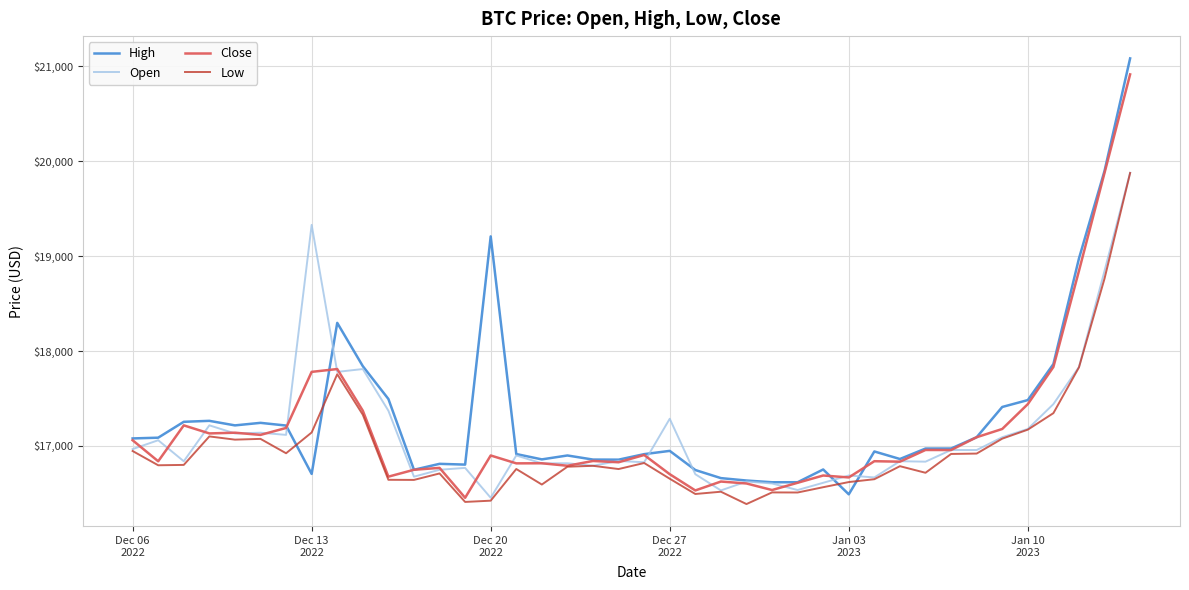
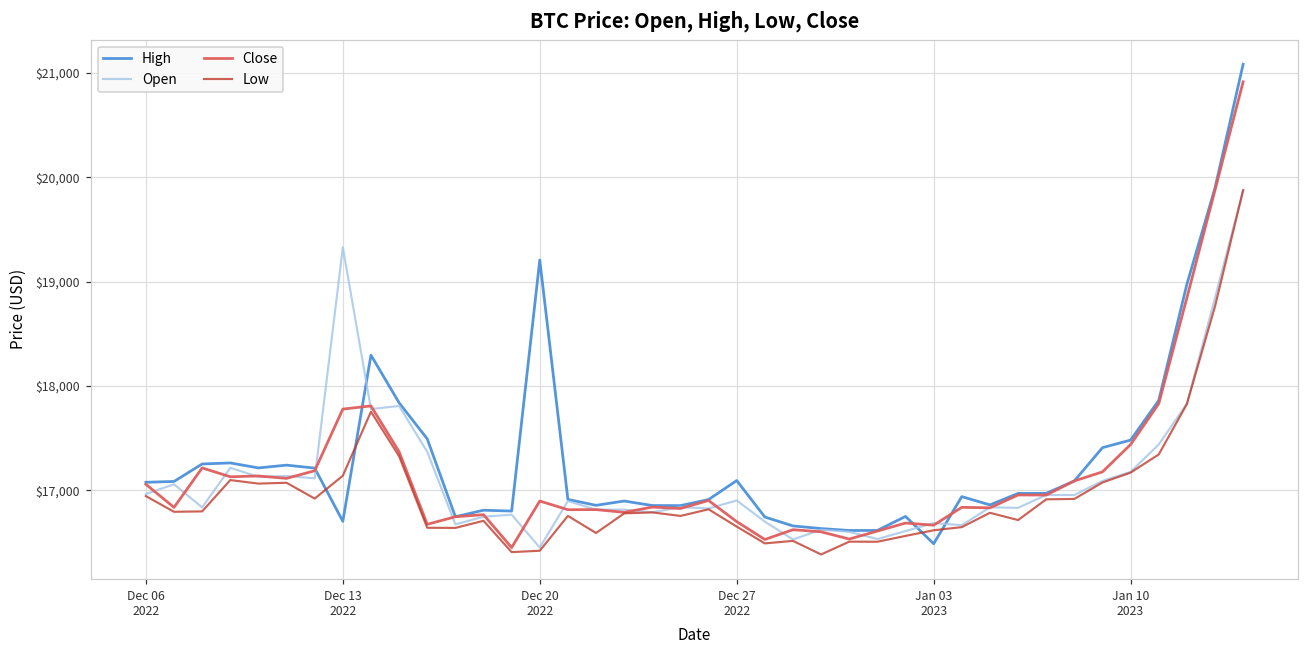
High, Dec 27 2022: $16,900 -> $17,100
Open, Dec 27 2022: $17,300 -> $16,900
